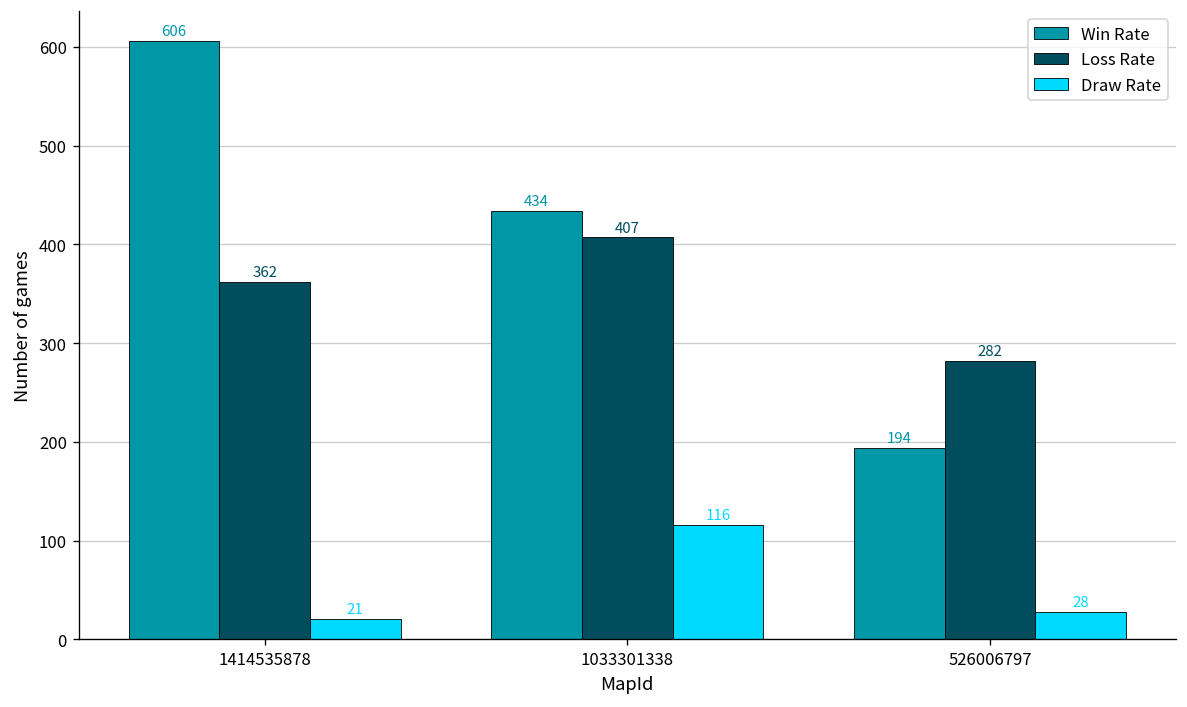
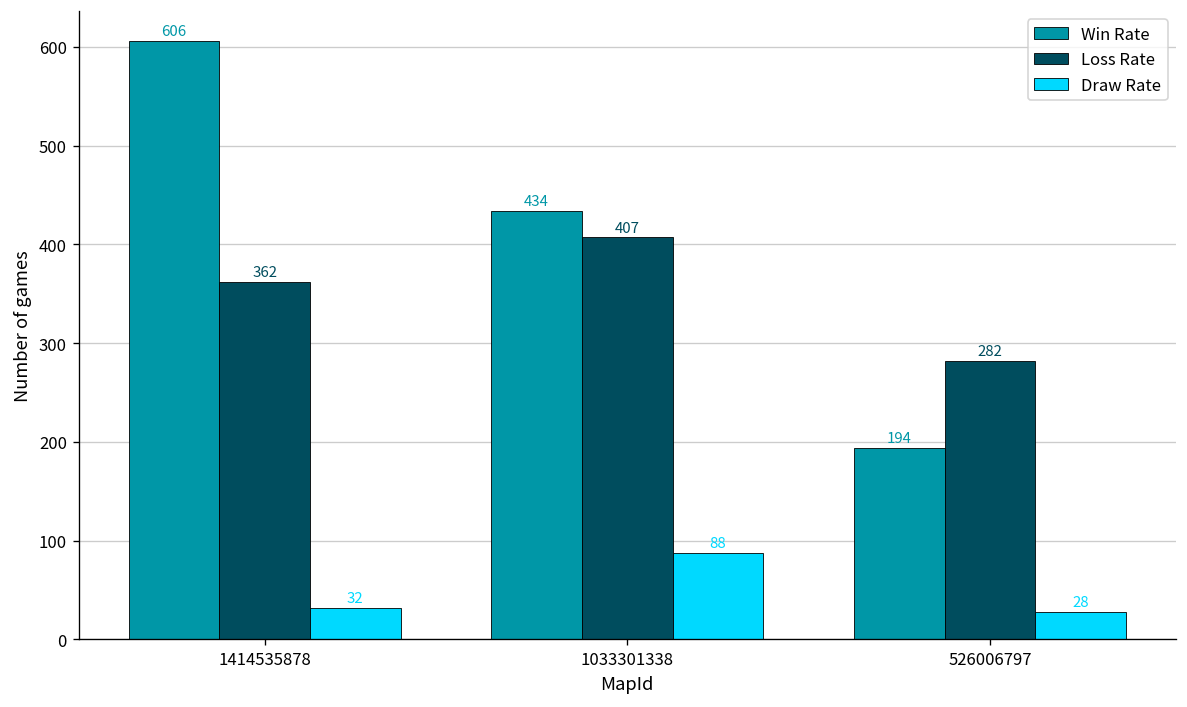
Draw Rate, 1414535878: 21 -> 32
Draw Rate, 1033301338: 116 -> 88
